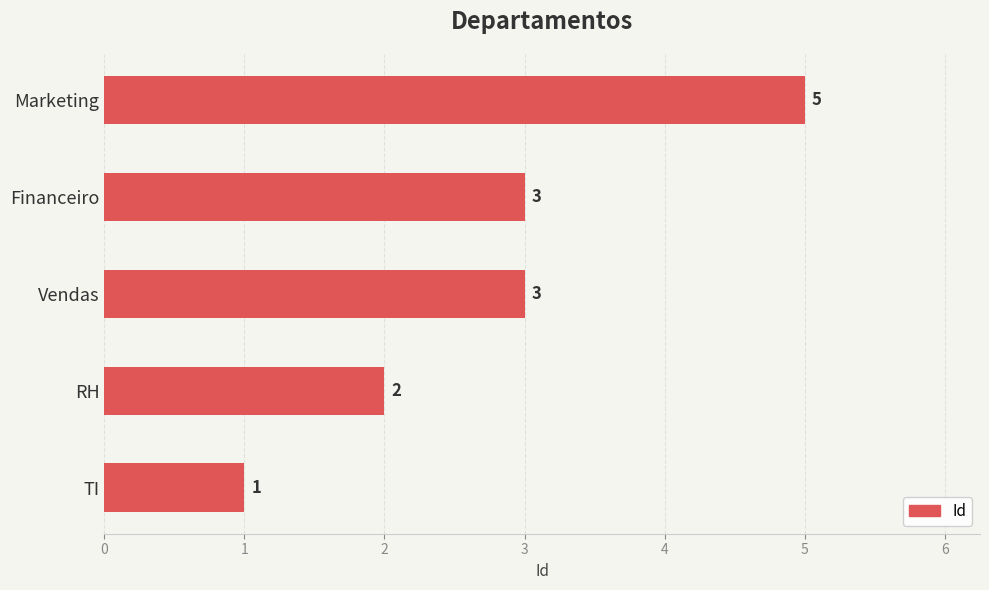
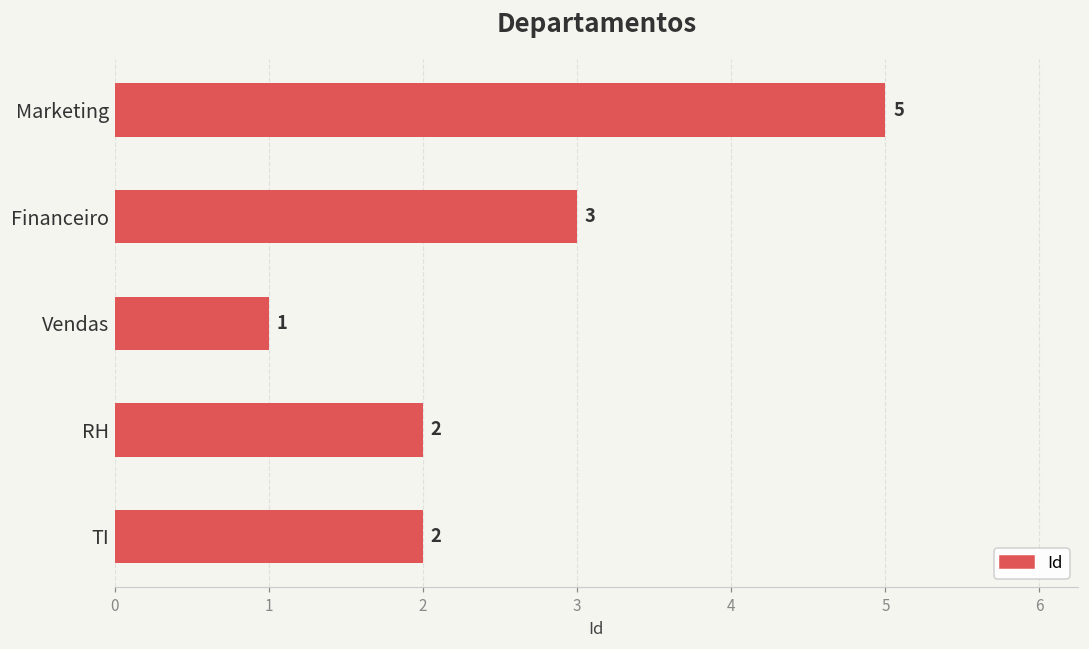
Vendas: 3 -> 1
TI: 1 -> 2
